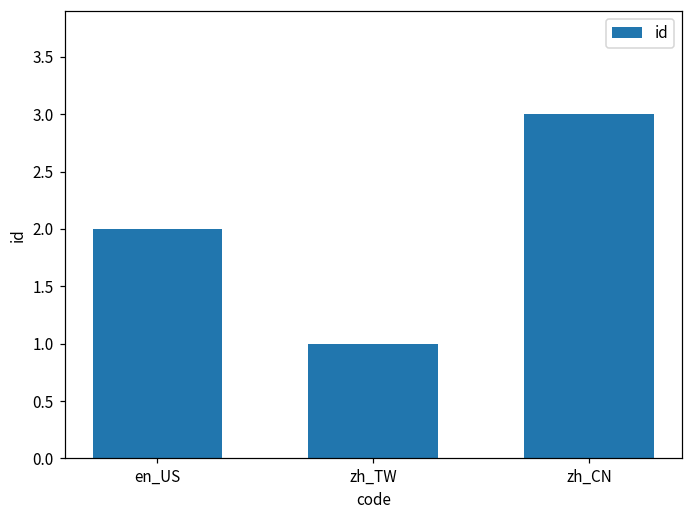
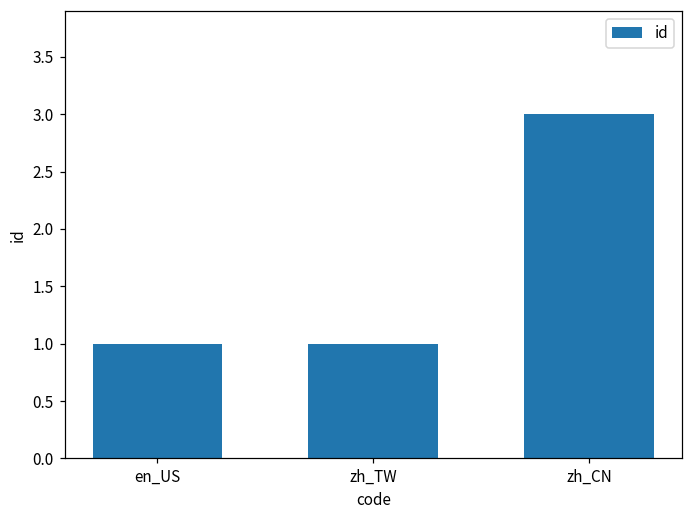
en_US: 2 -> 1
